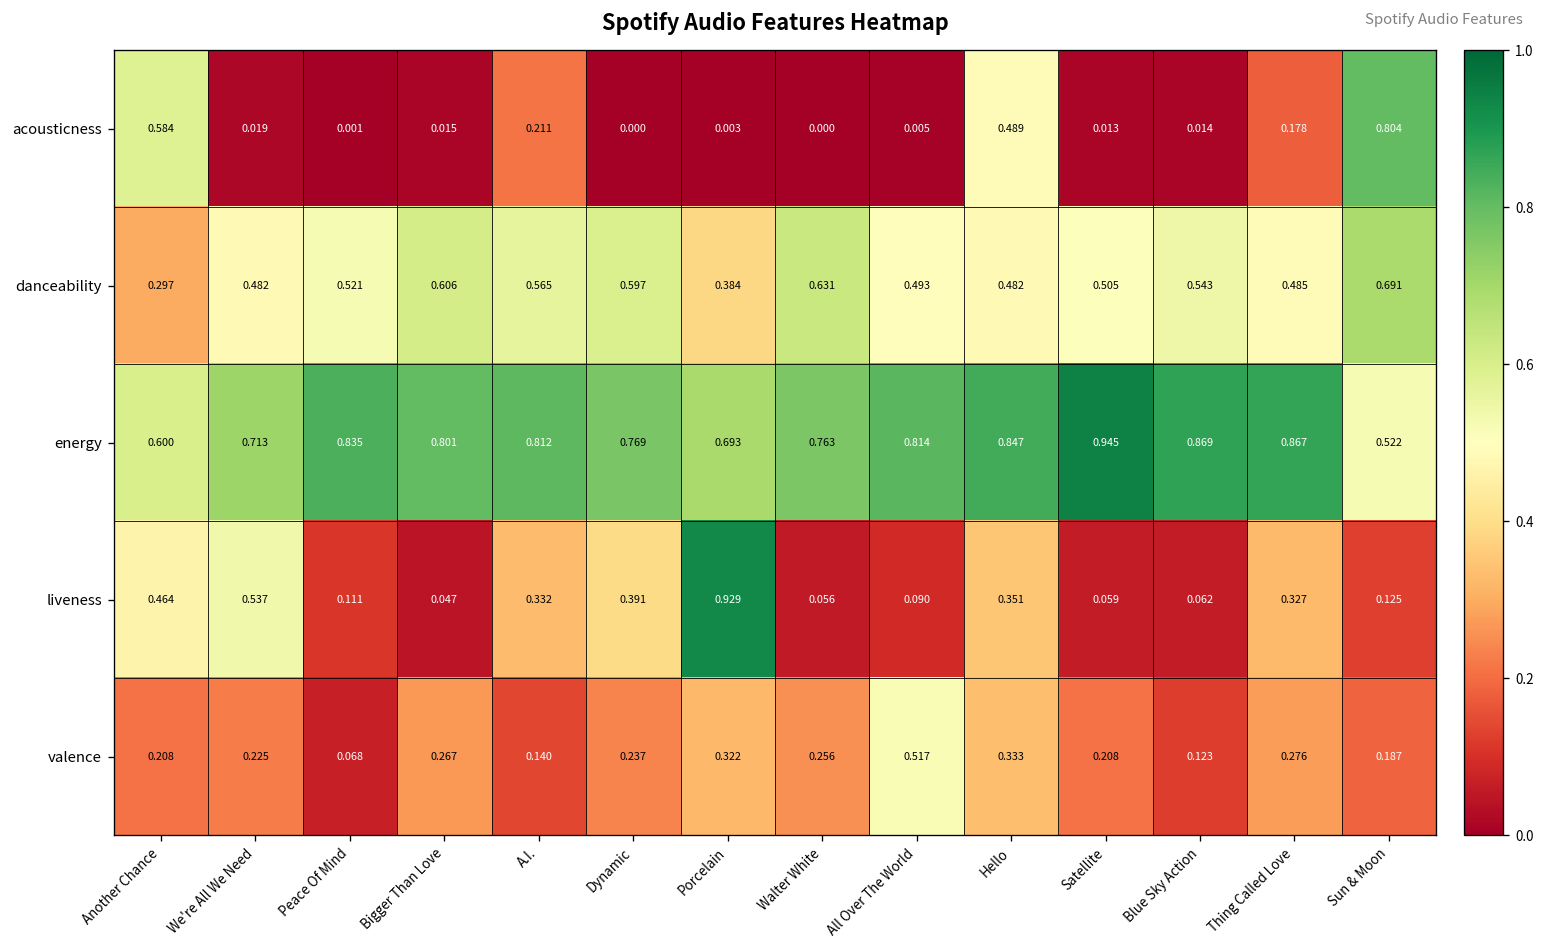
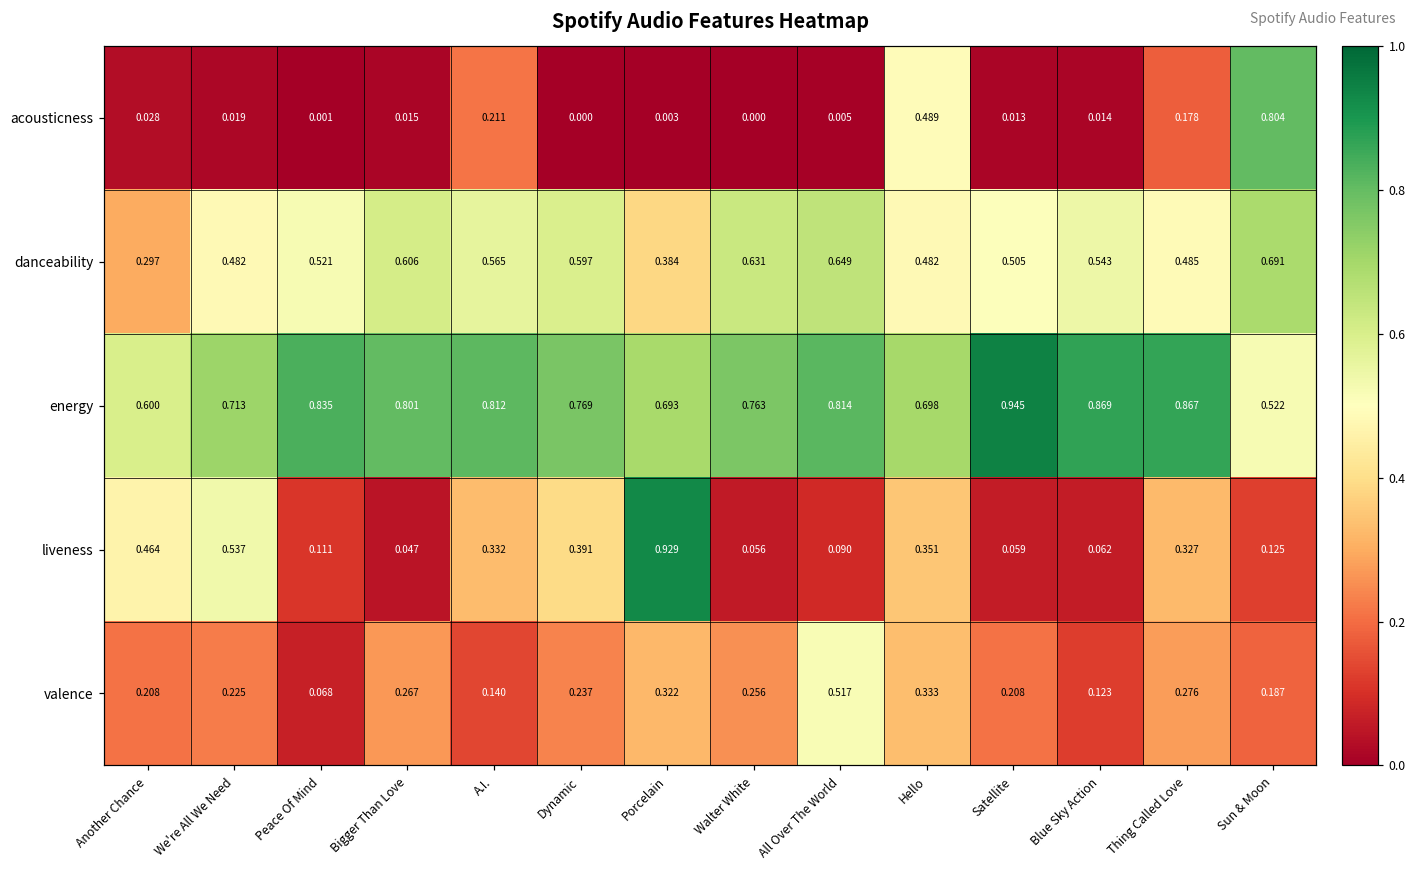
acousticness, Another Chance: 0.584 -> 0.028
danceability, All Over The World: 0.493 -> 0.649
energy, Hello: 0.847 -> 0.698
